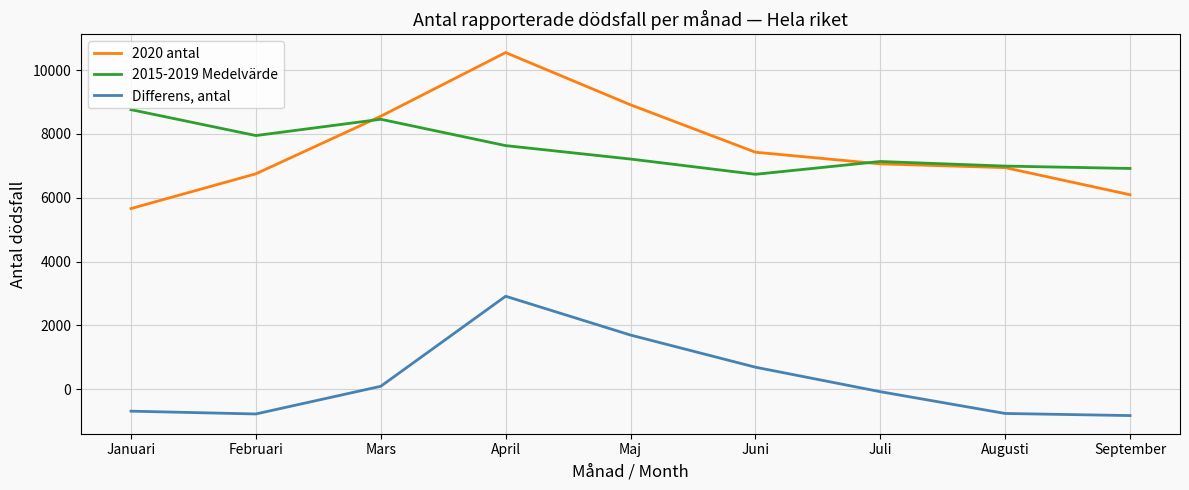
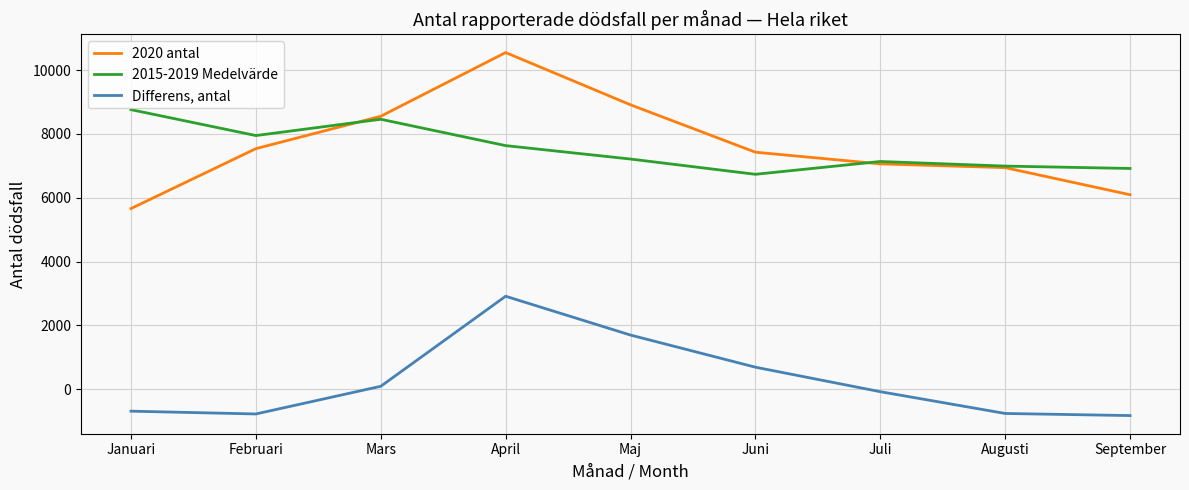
2020 antal, Februari: 6800 -> 7500
